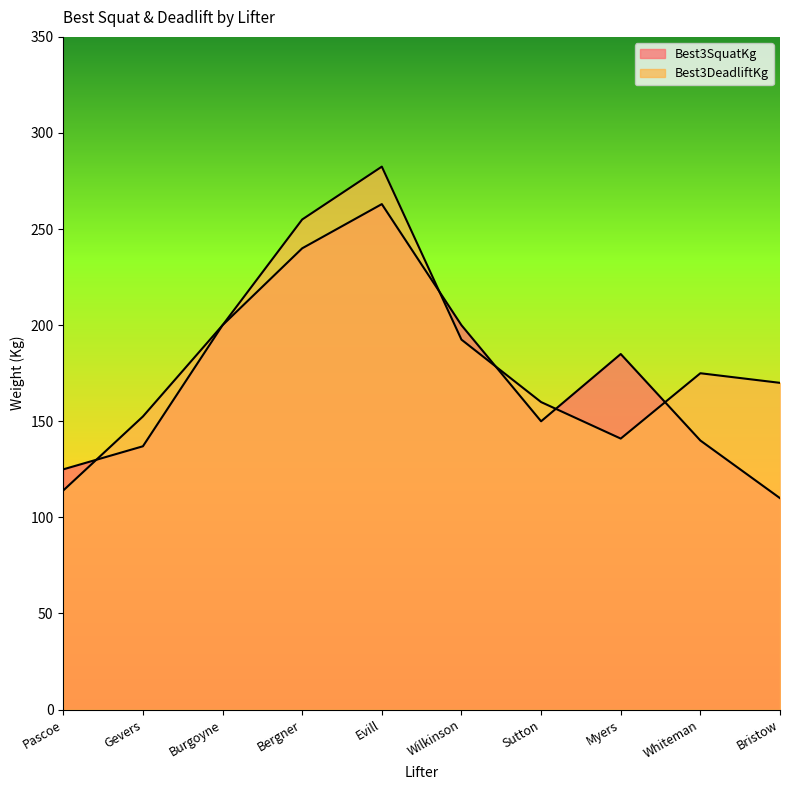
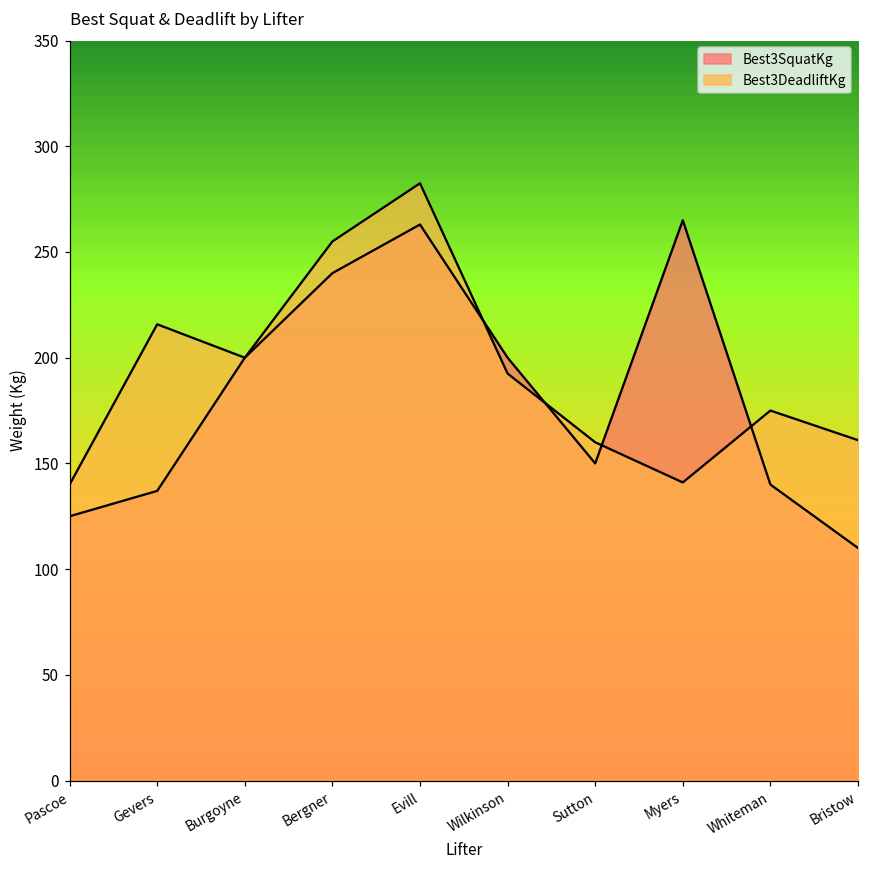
Best3DeadliftKg, Pascoe: 114 -> 140
Best3DeadliftKg, Gevers: 153 -> 216
Best3SquatKg, Myers: 185 -> 265
Best3DeadliftKg, Bristow: 170 -> 161
